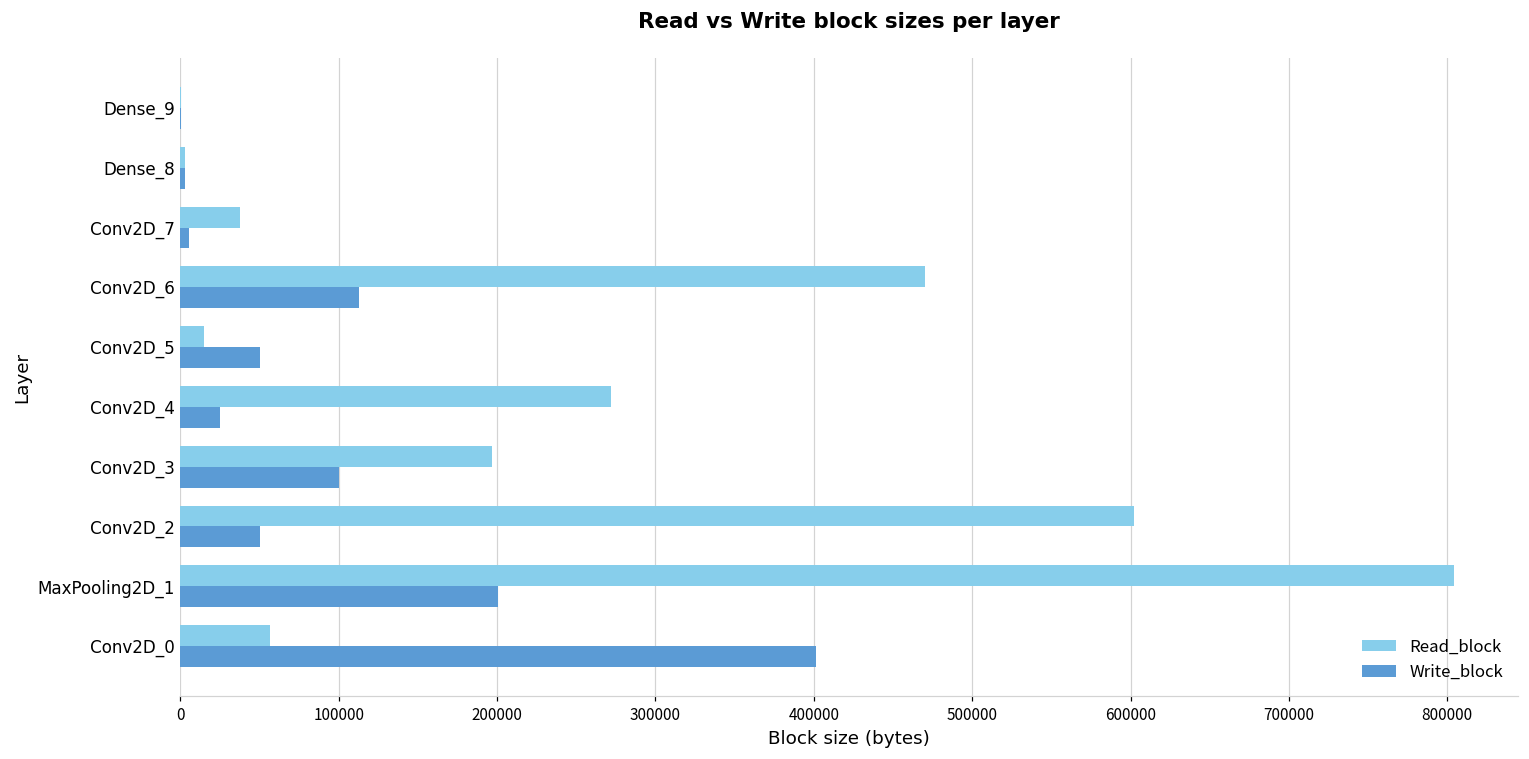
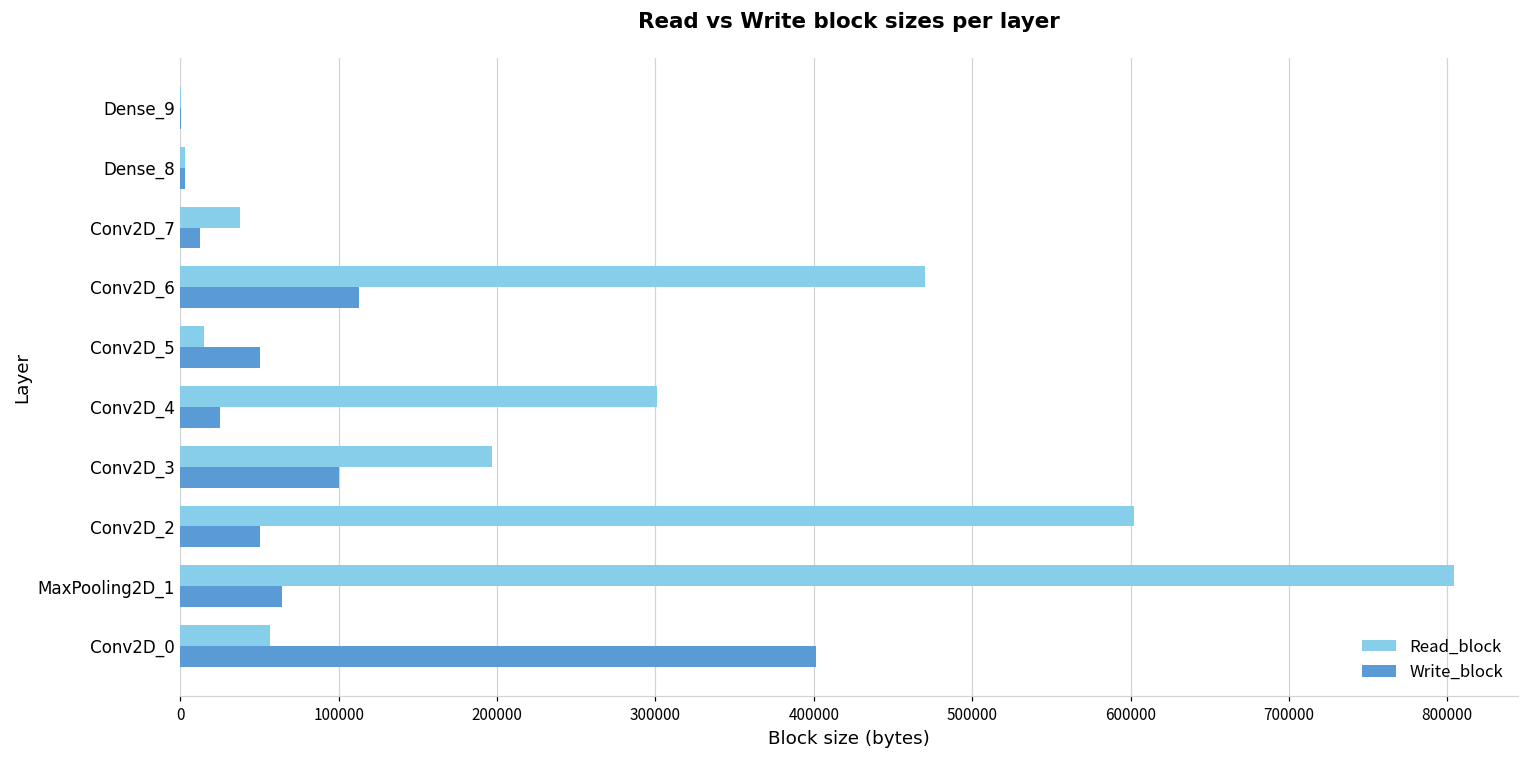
Write_block, Conv2D_7: 5000 -> 13000
Read_block, Conv2D_4: 272000 -> 301000
Write_block, MaxPooling2D_1: 201000 -> 64000
